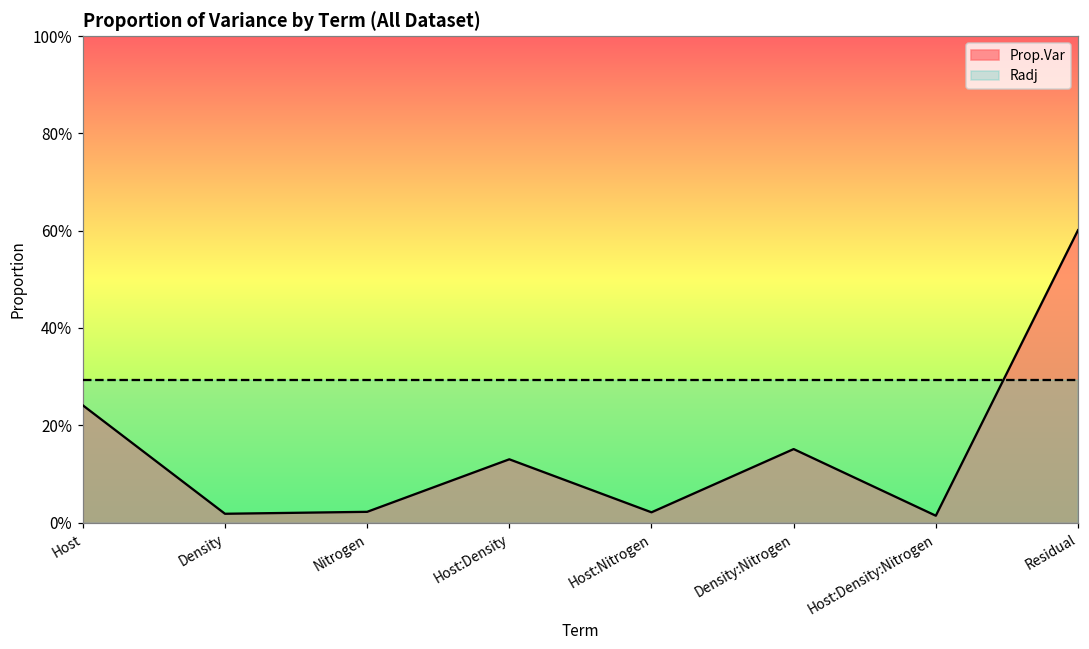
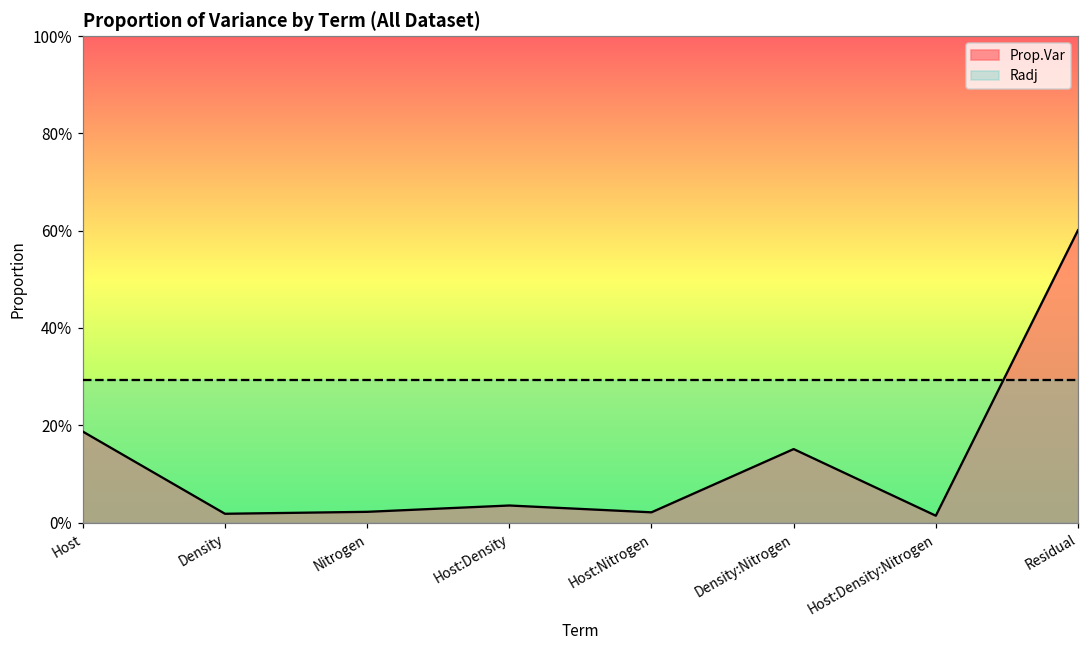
Prop.Var, Host: 24% -> 19%
Prop.Var, Host:Density: 13% -> 4%
